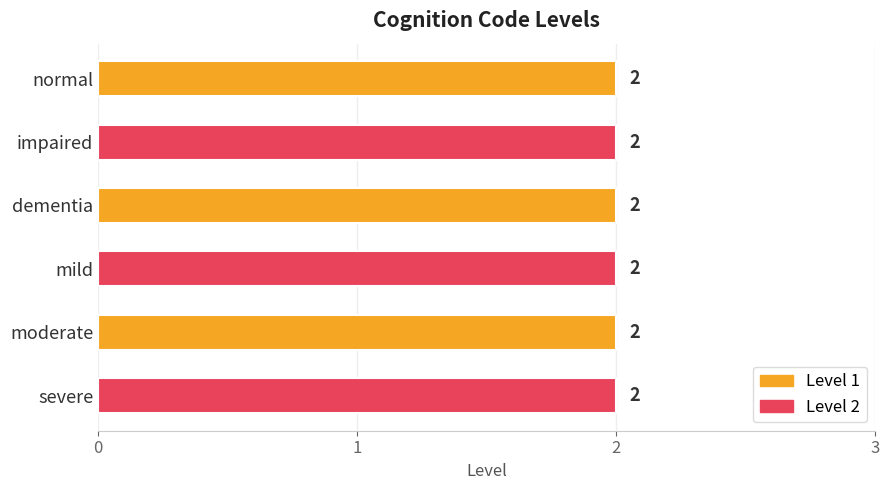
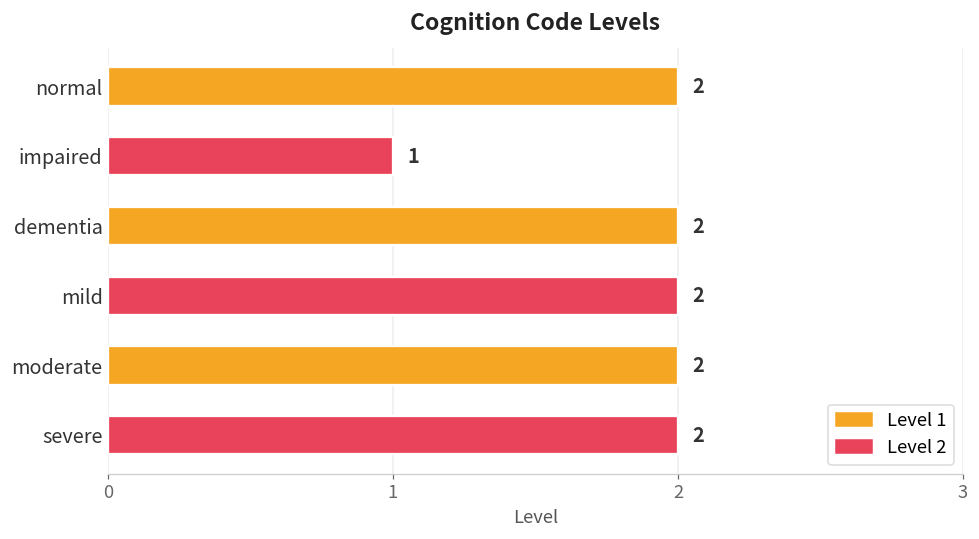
impaired: 2 -> 1
